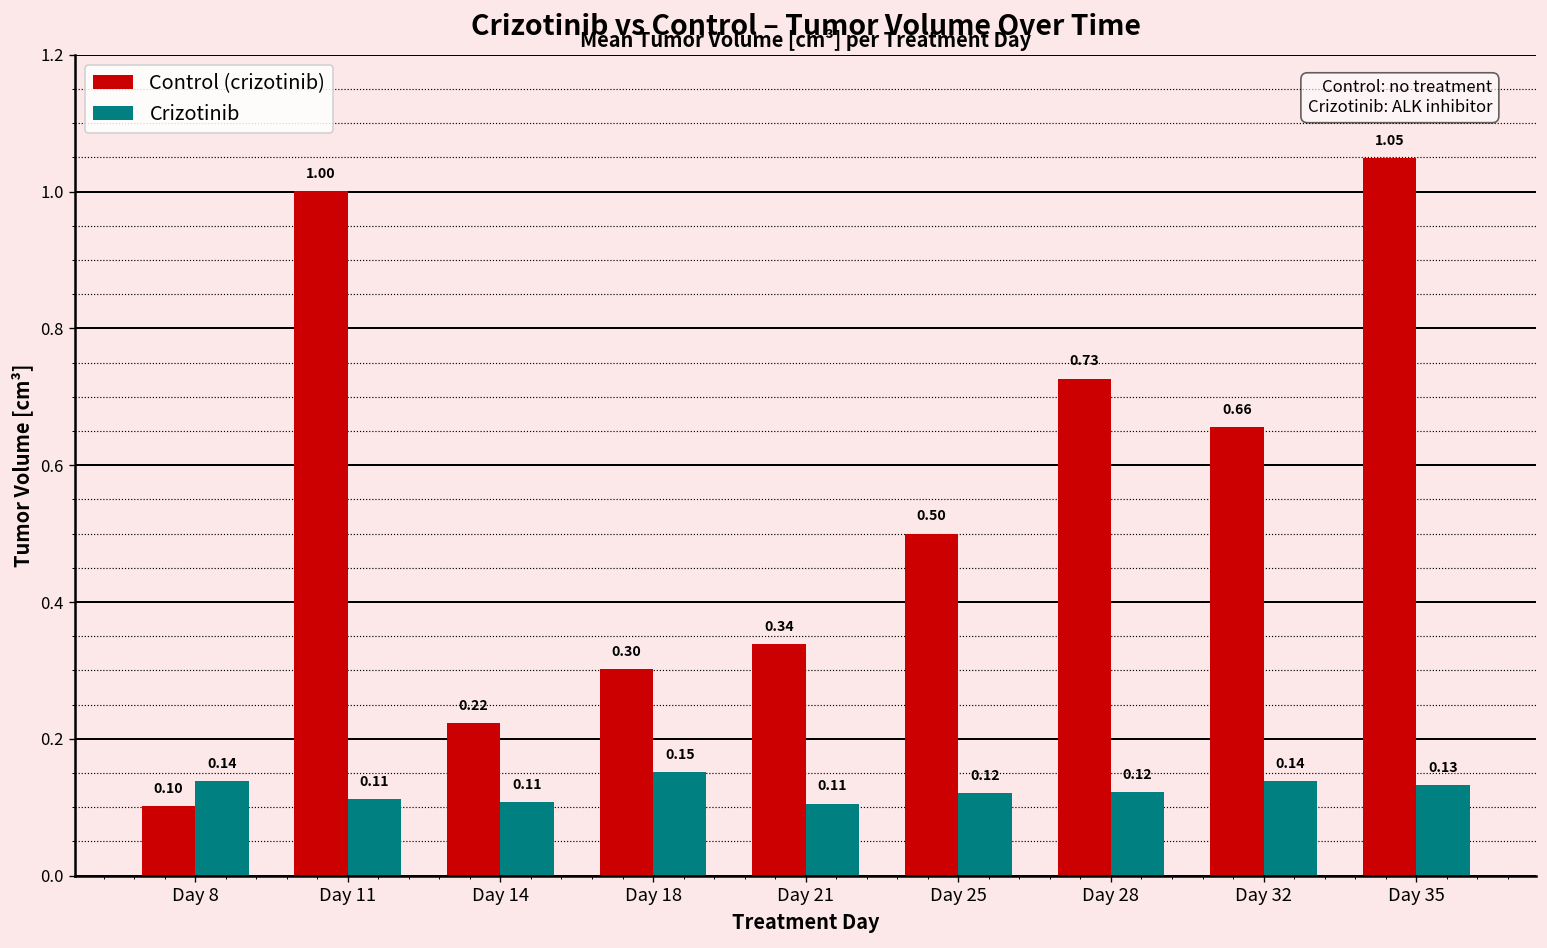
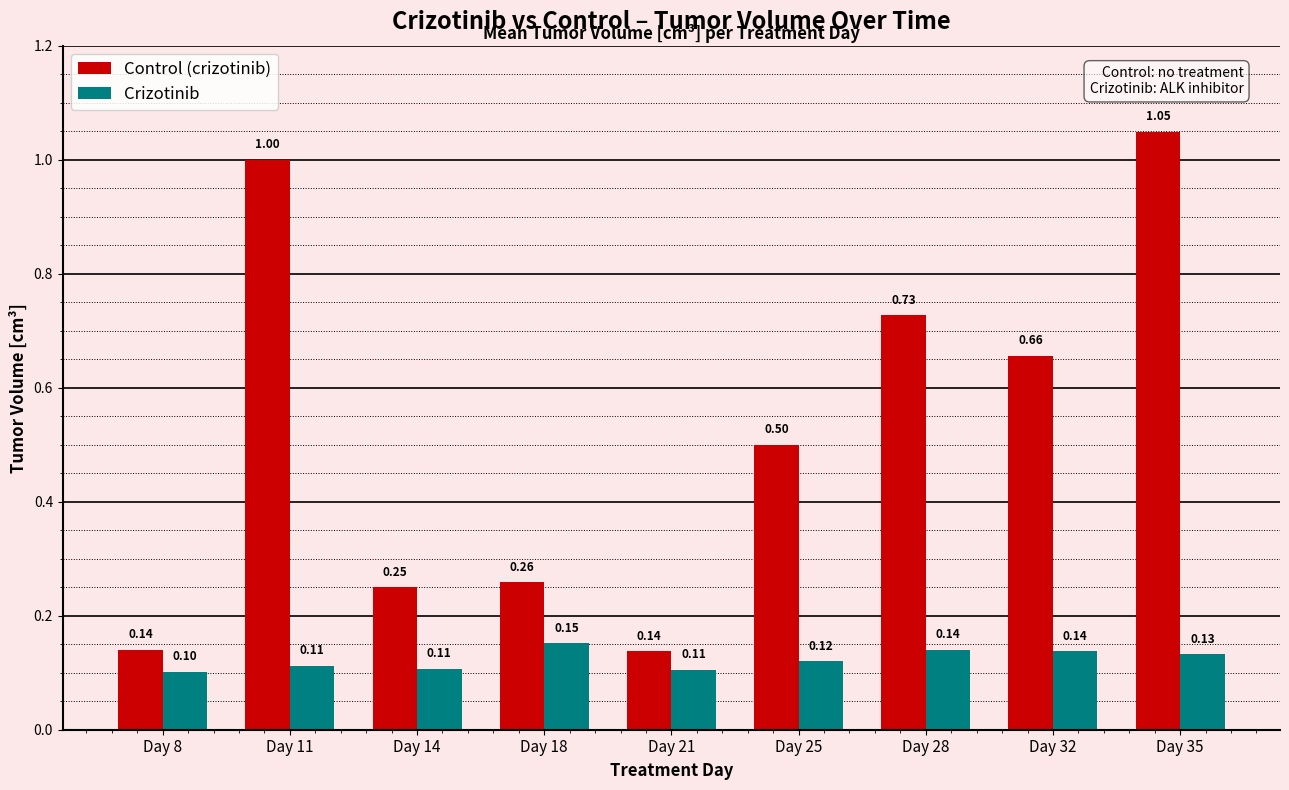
Control (crizotinib), Day 8: 0.10 -> 0.14
Crizotinib, Day 8: 0.14 -> 0.10
Control (crizotinib), Day 14: 0.22 -> 0.25
Control (crizotinib), Day 18: 0.30 -> 0.26
Control (crizotinib), Day 21: 0.34 -> 0.14
Crizotinib, Day 28: 0.12 -> 0.14
